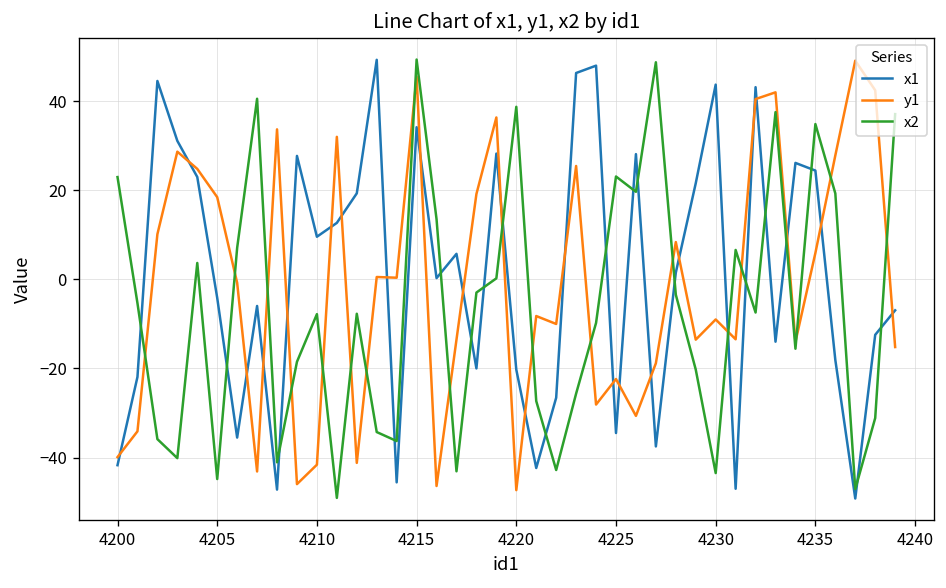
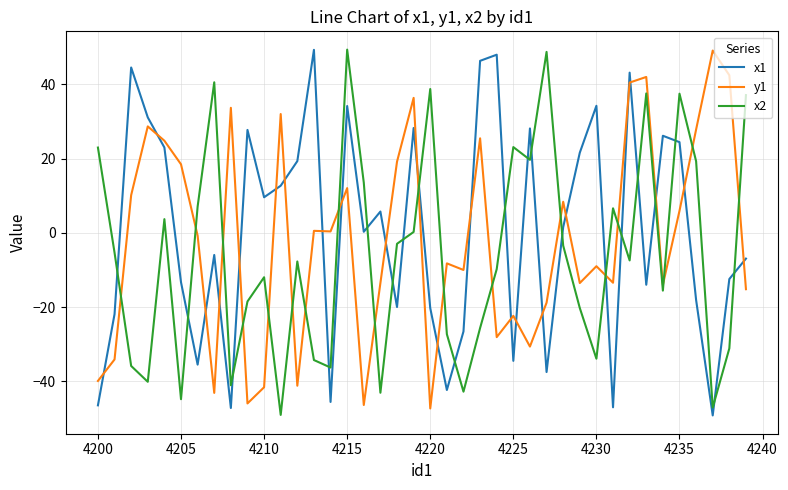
x1, 4200: -42 -> -46
x1, 4205: -4 -> -13
x2, 4210: -8 -> -12
y1, 4215: 45 -> 12
x1, 4230: 44 -> 34
x2, 4230: -43 -> -34
x2, 4235: 35 -> 37
